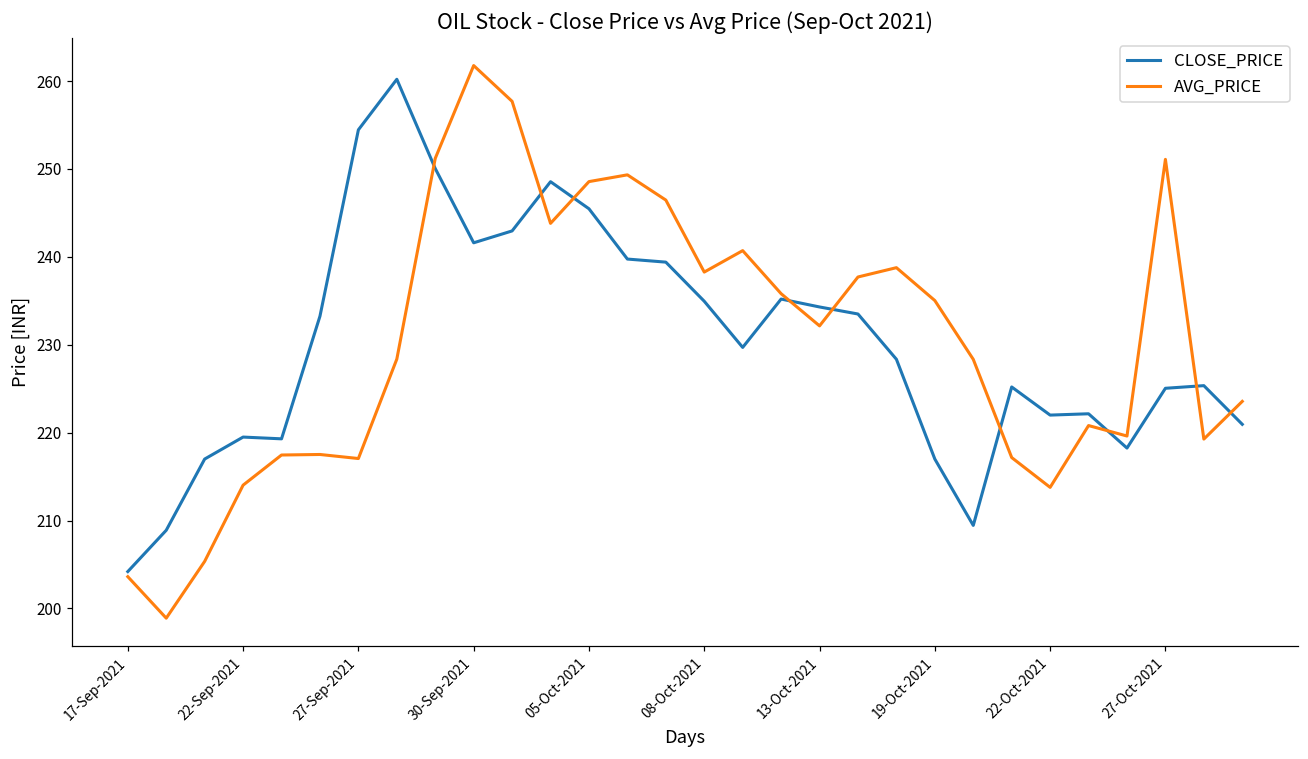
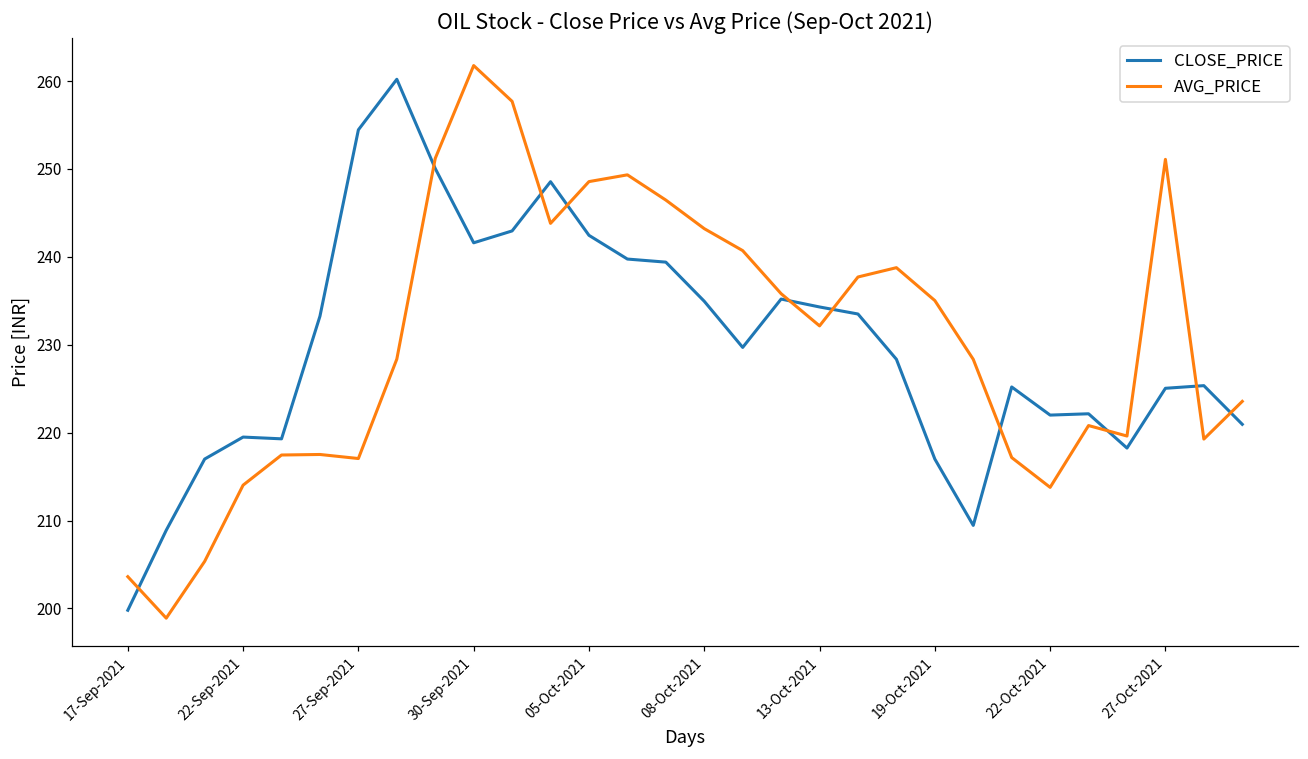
CLOSE_PRICE, 17-Sep-2021: 204 -> 200
CLOSE_PRICE, 05-Oct-2021: 245 -> 242
AVG_PRICE, 08-Oct-2021: 238 -> 243
